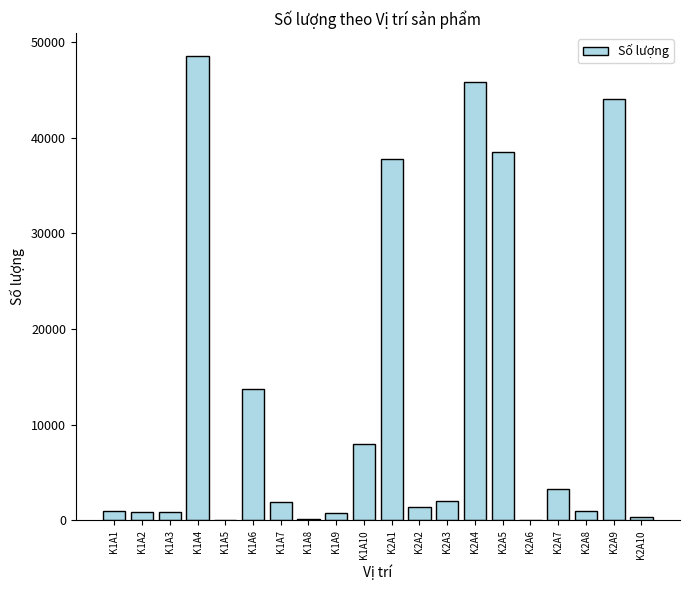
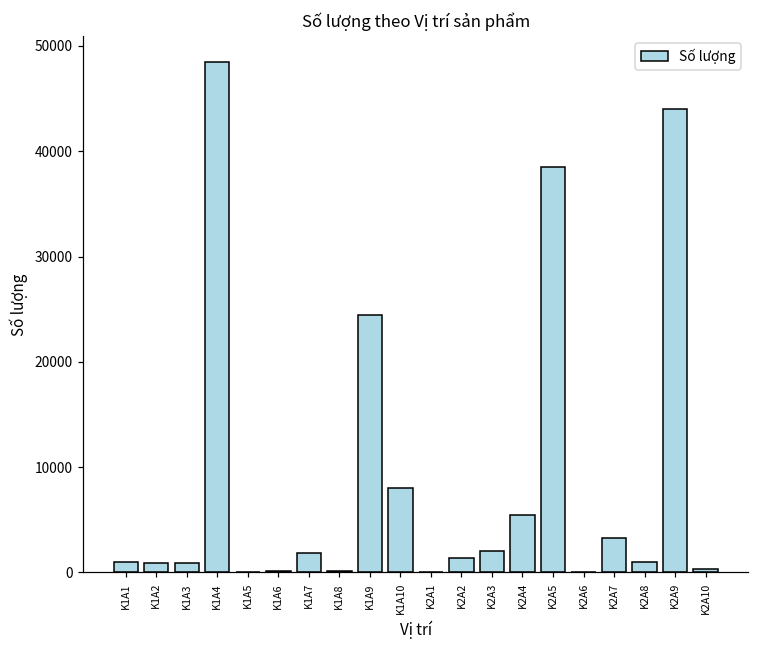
K1A6: 14000 -> 0
K1A9: 1000 -> 24000
K2A1: 38000 -> 0
K2A4: 46000 -> 5000
